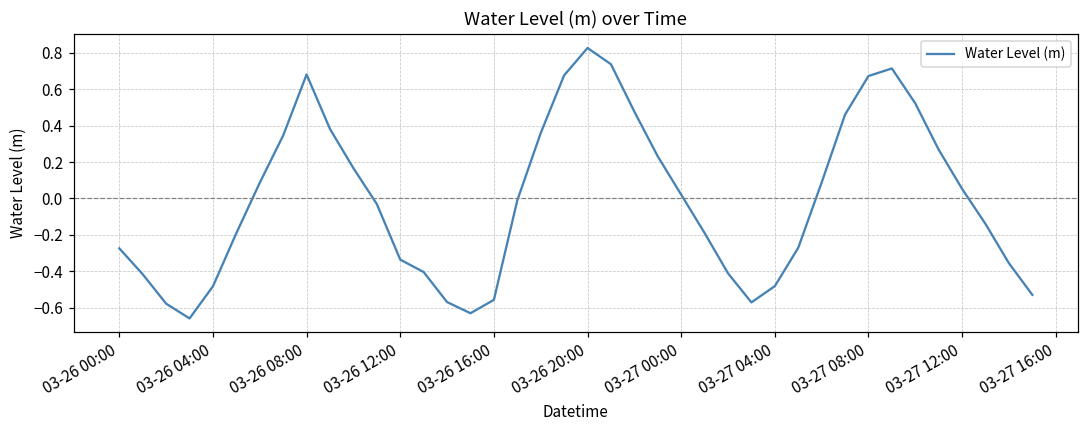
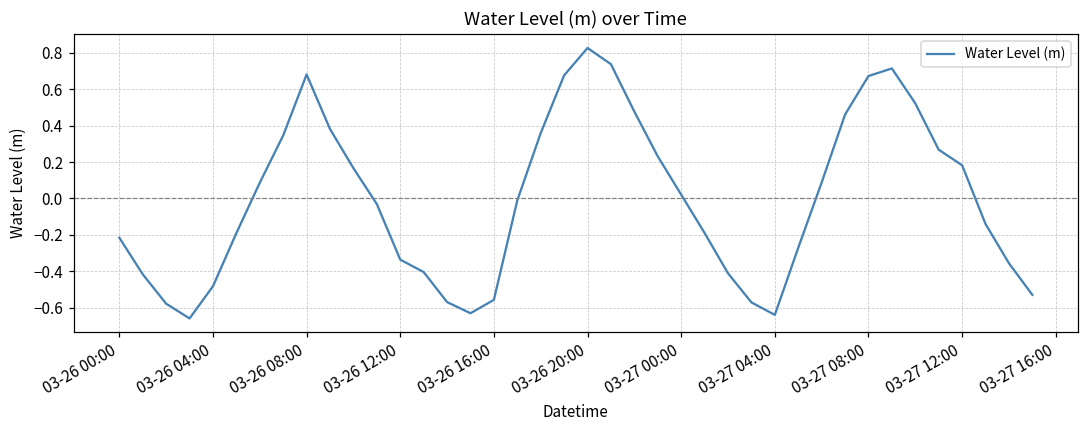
03-26 00:00: -0.27 -> -0.22
03-27 04:00: -0.48 -> -0.64
03-27 12:00: 0.05 -> 0.18
